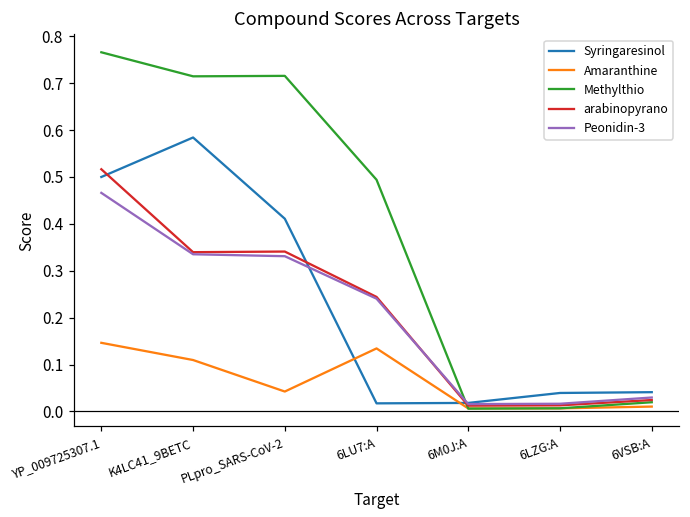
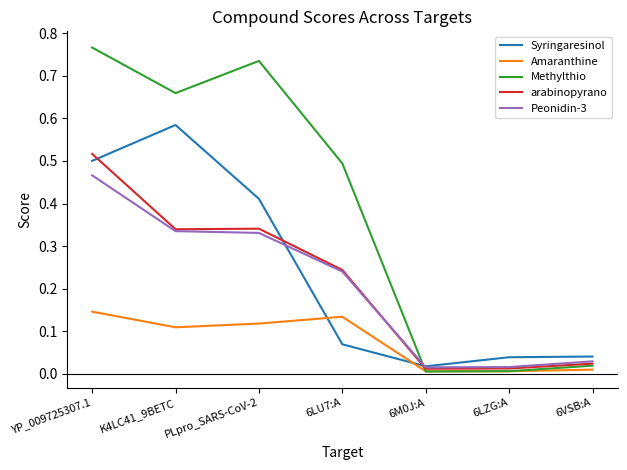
Methylthio, K4LC41_9BETC: 0.71 -> 0.66
Amaranthine, PLpro_SARS-CoV-2: 0.04 -> 0.12
Methylthio, PLpro_SARS-CoV-2: 0.72 -> 0.73
Syringaresinol, 6LU7:A: 0.02 -> 0.07
